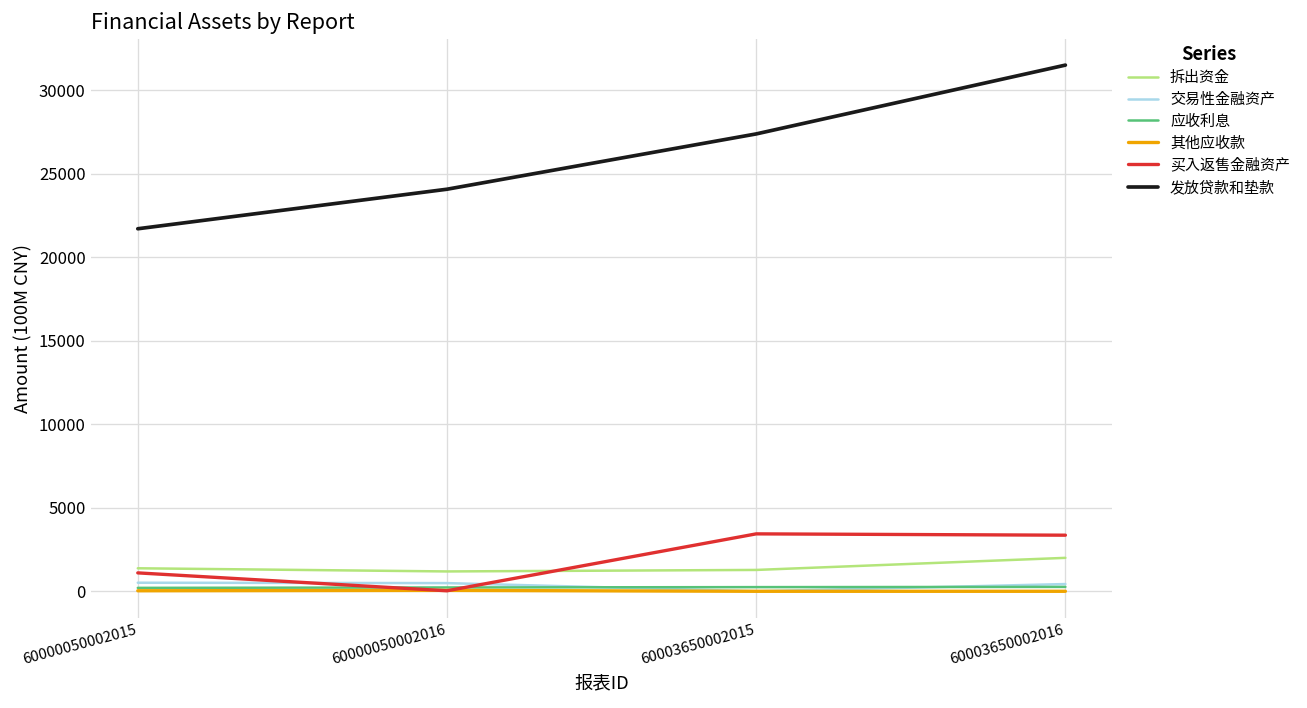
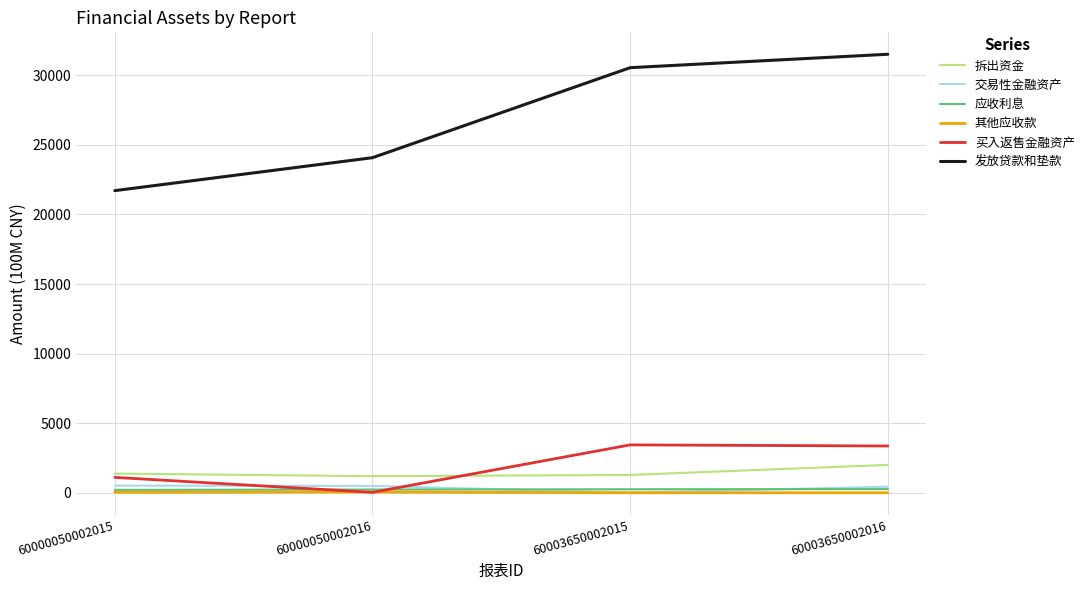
发放贷款和垫款, 60003650002015: 27400 -> 30600
